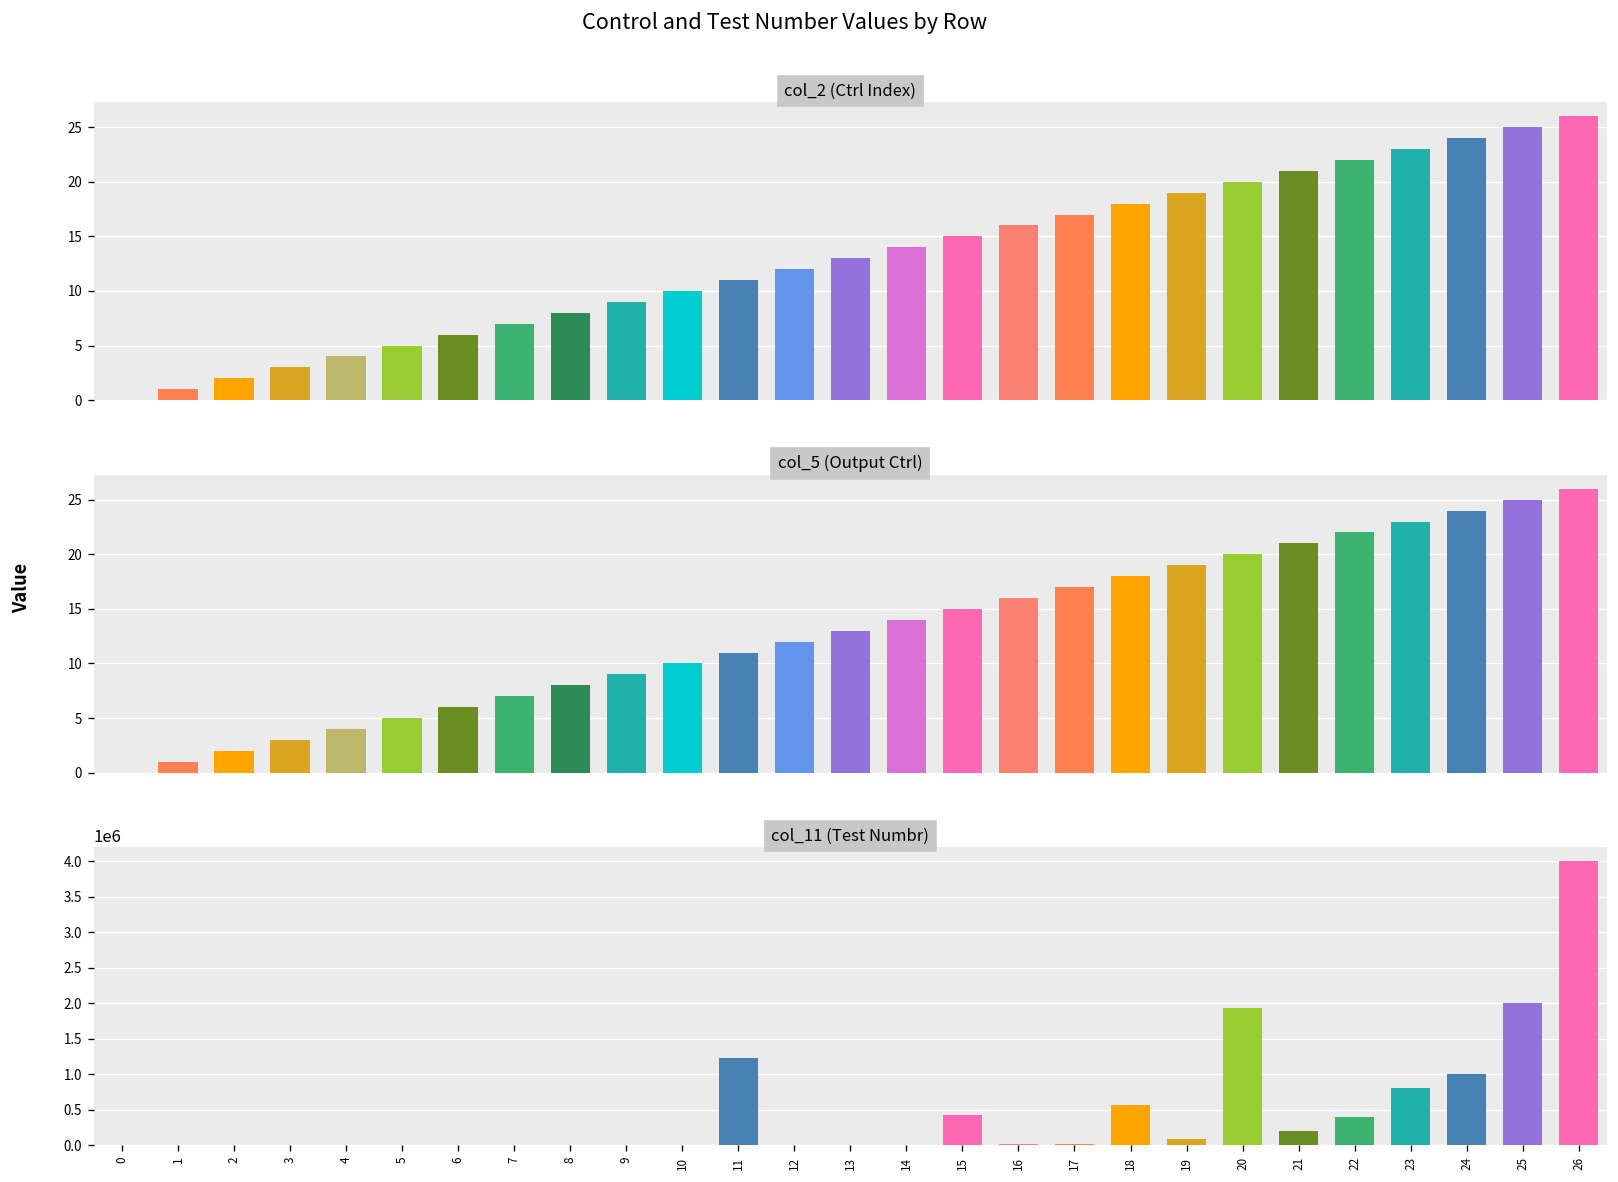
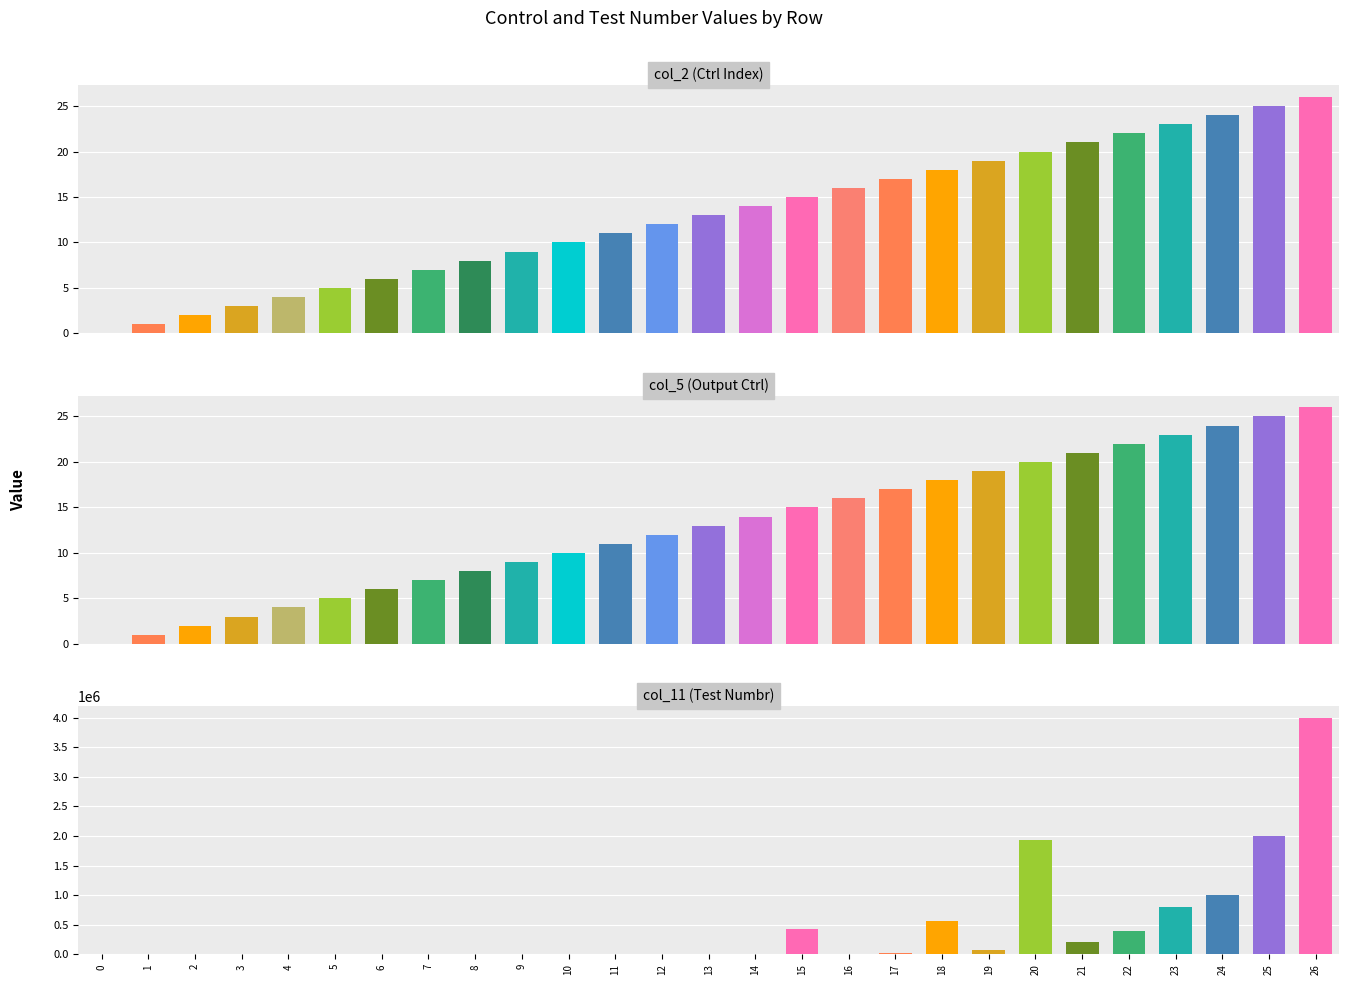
col_11 (Test Numbr), 11: 1200000 -> 0
